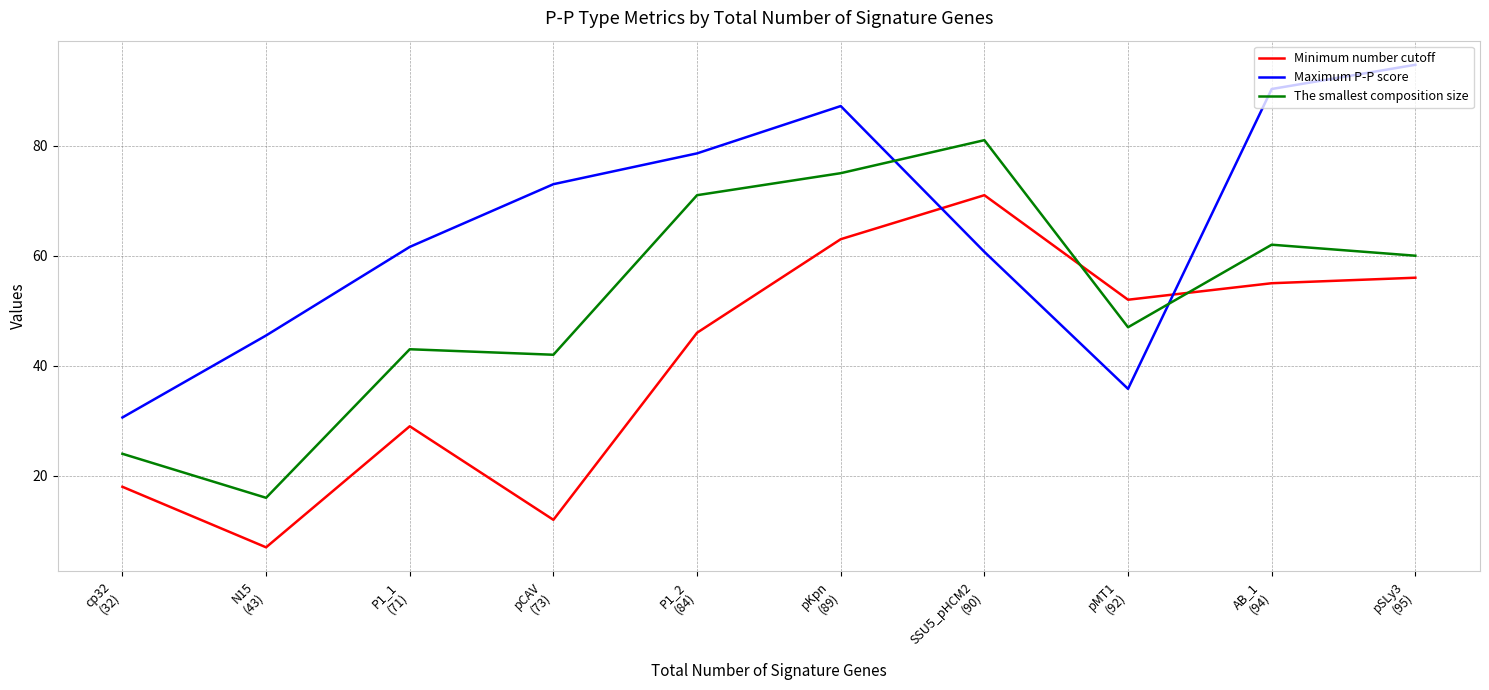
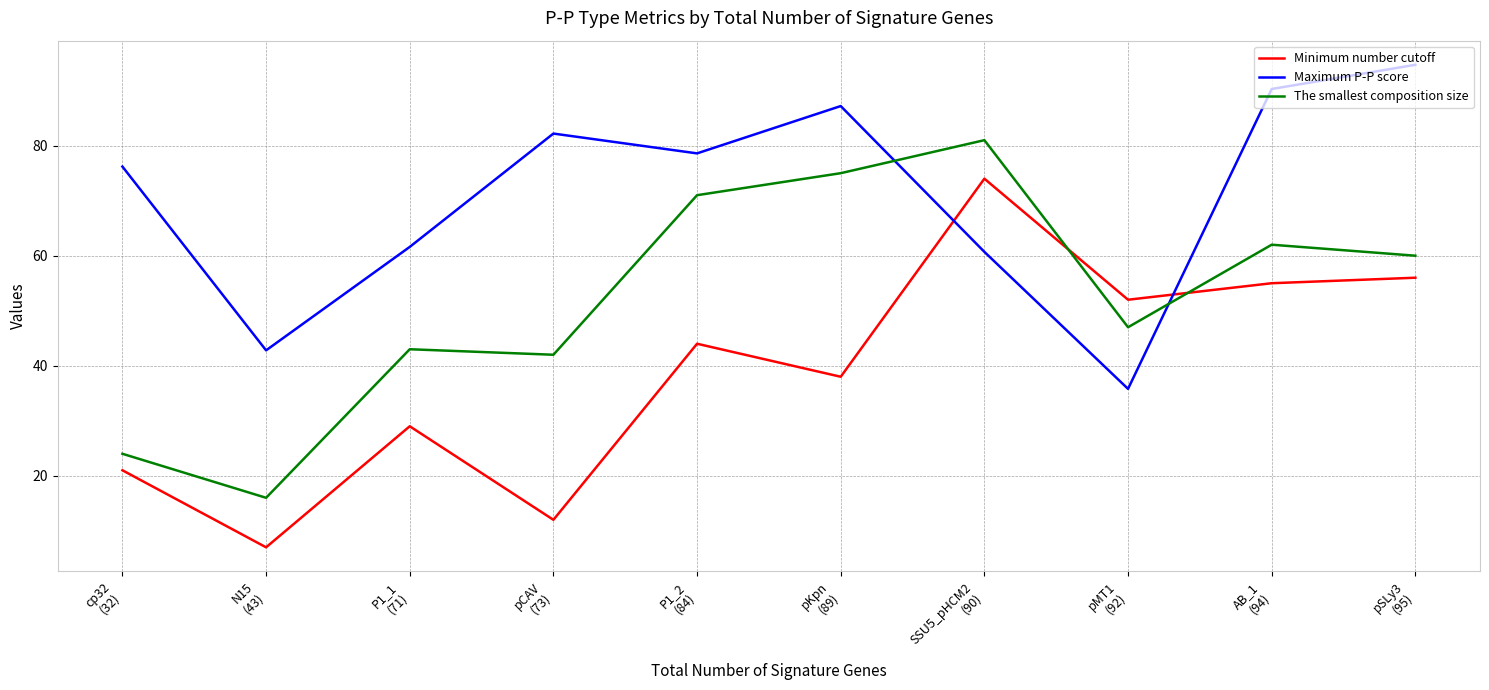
Minimum number cutoff, cp32 (32): 18 -> 21
Maximum P-P score, cp32 (32): 31 -> 76
Maximum P-P score, N15 (43): 46 -> 43
Maximum P-P score, pCAV (73): 73 -> 82
Minimum number cutoff, P1_2 (84): 46 -> 44
Minimum number cutoff, pKpn (89): 63 -> 38
Minimum number cutoff, SSU5_pHCM2 (90): 71 -> 74
